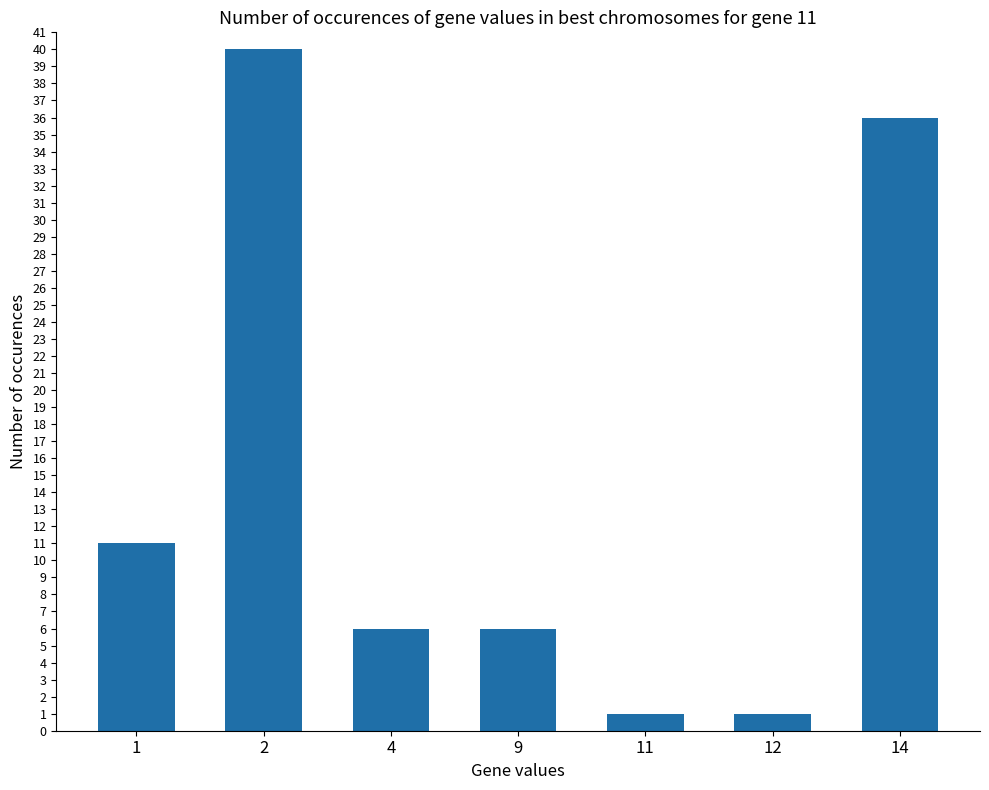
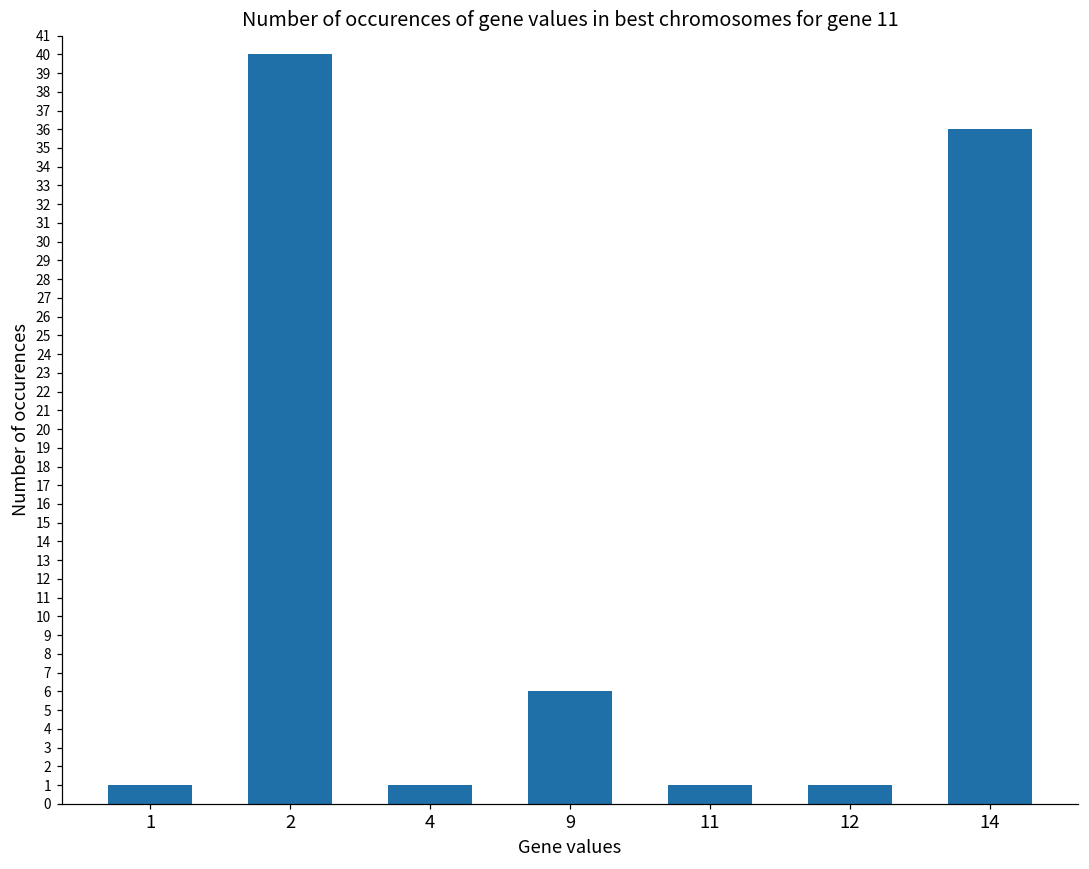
1: 11 -> 1
4: 6 -> 1
